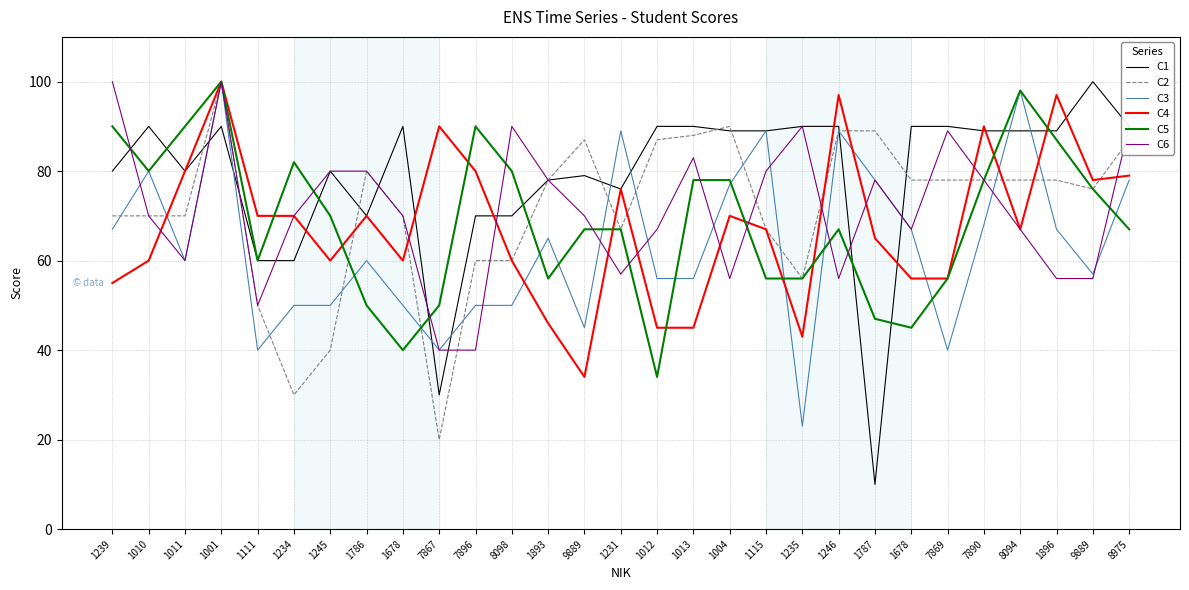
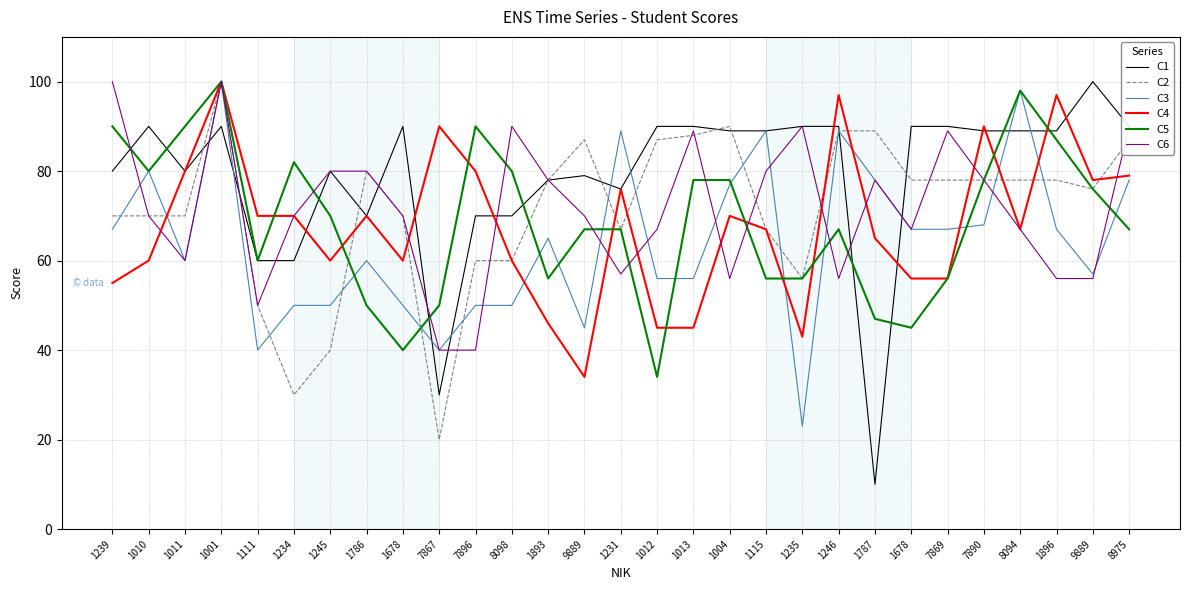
C6, 1013: 83 -> 89
C3, 7869: 40 -> 67
